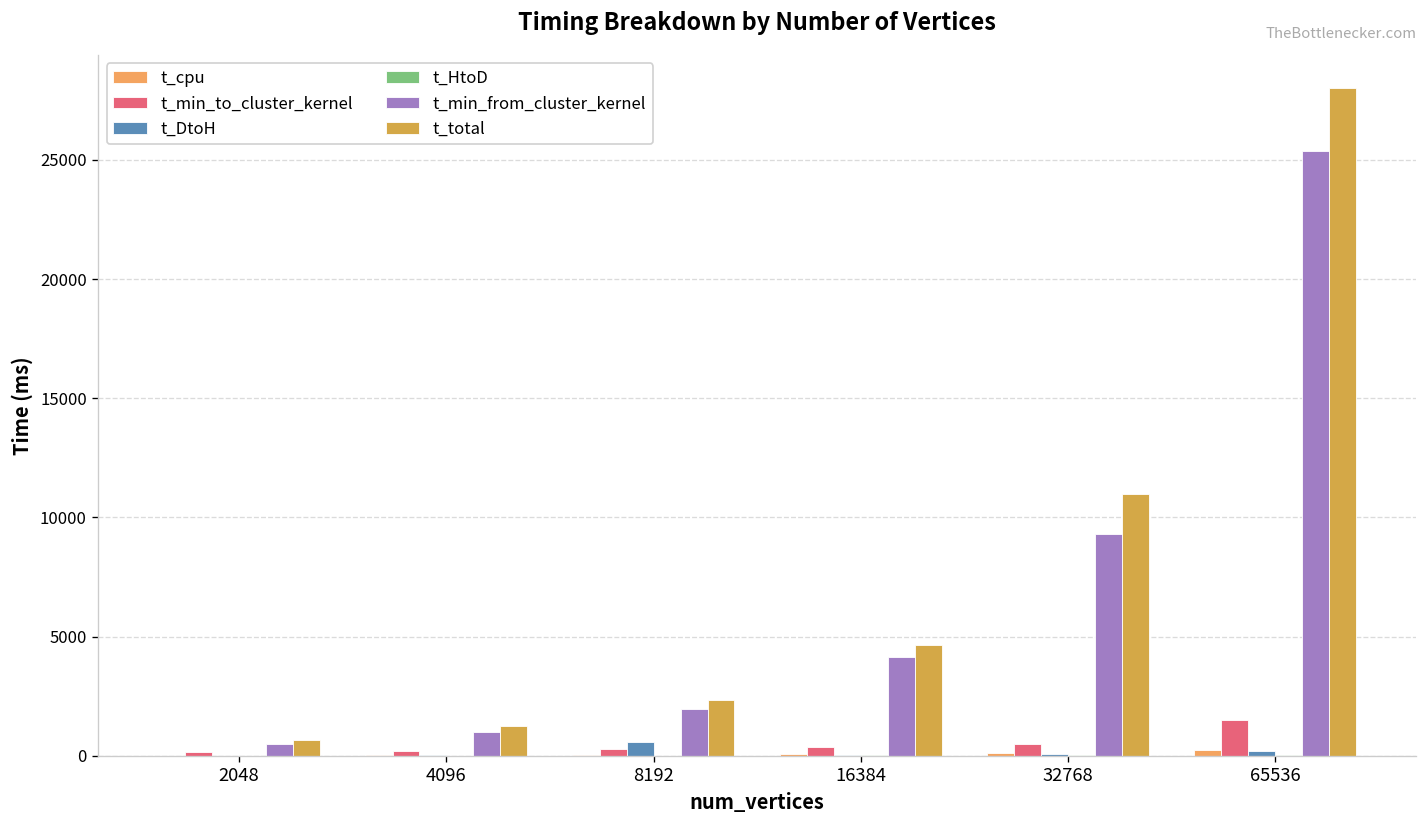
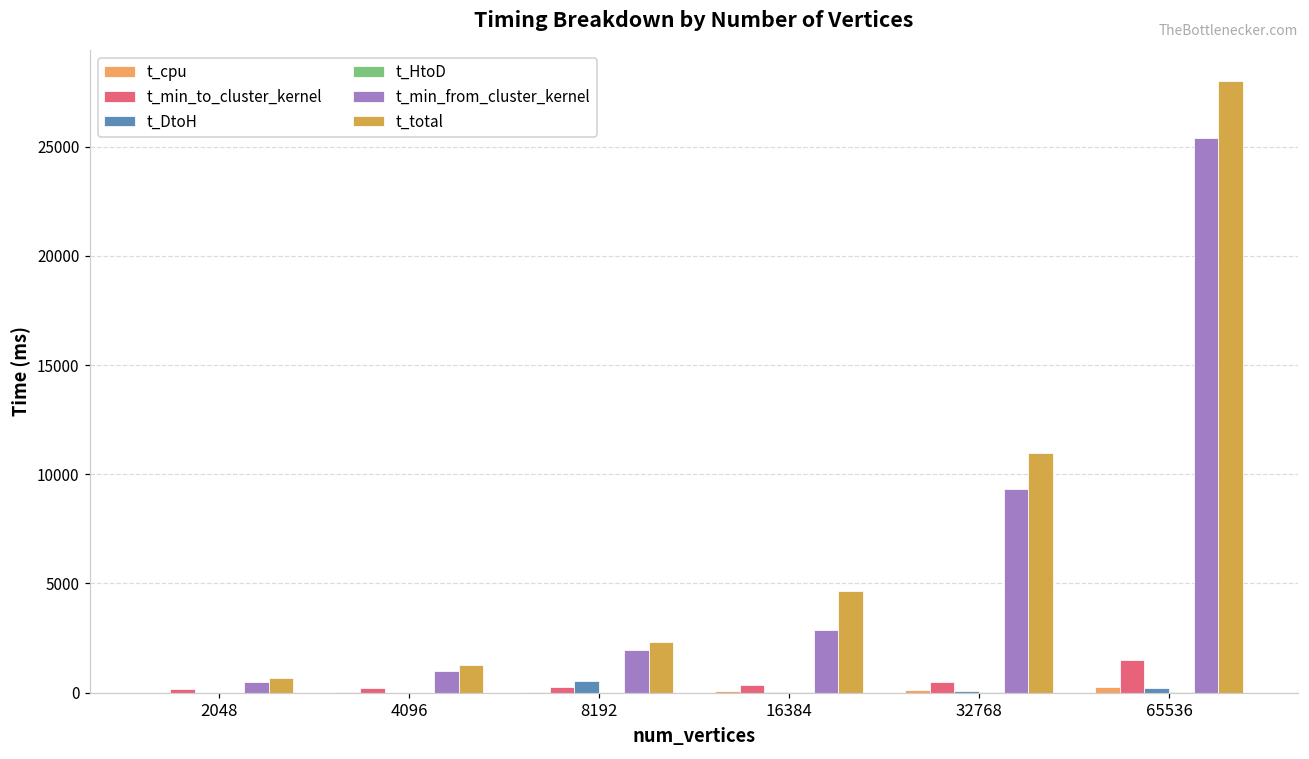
t_min_from_cluster_kernel, 16384: 4100 -> 2900
